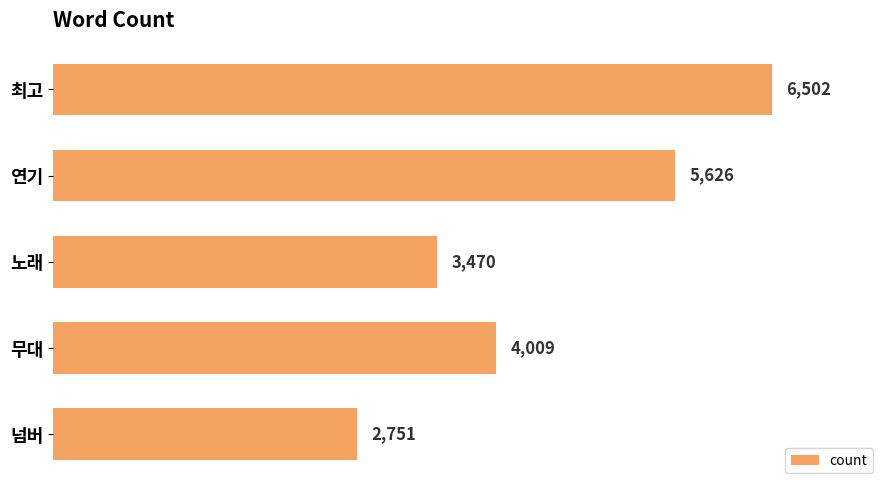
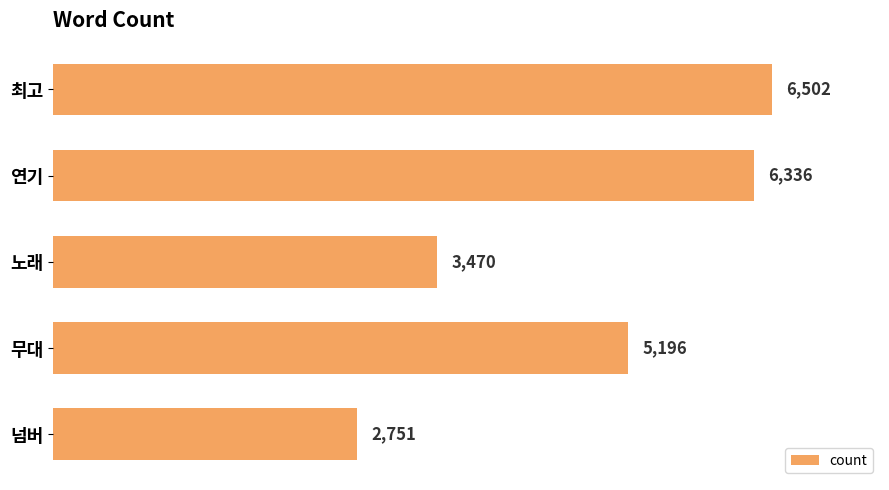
연기: 5,626 -> 6,336
무대: 4,009 -> 5,196
